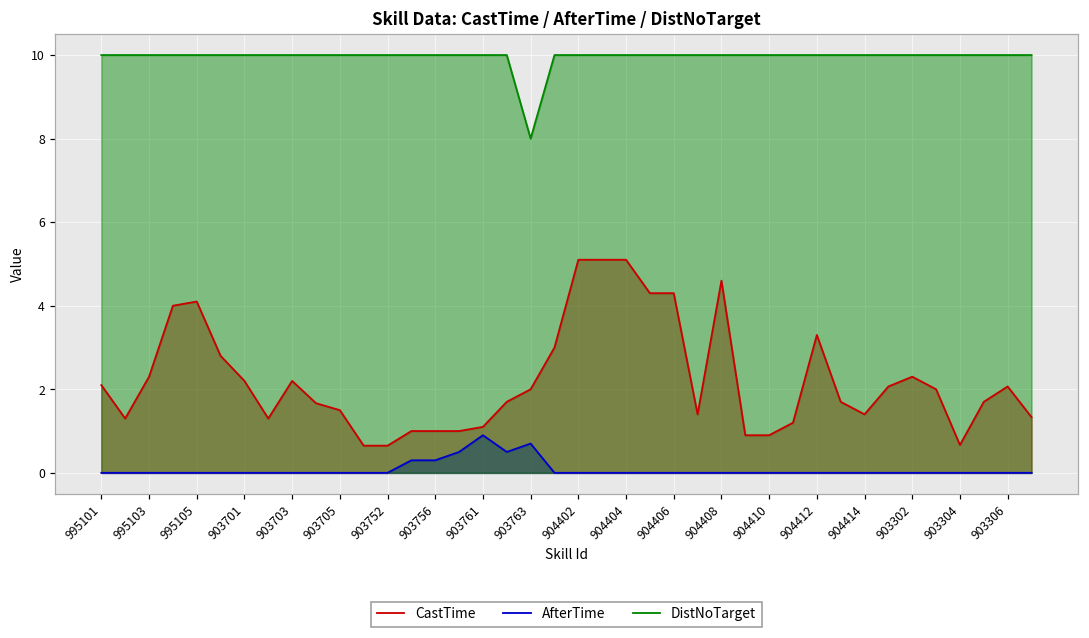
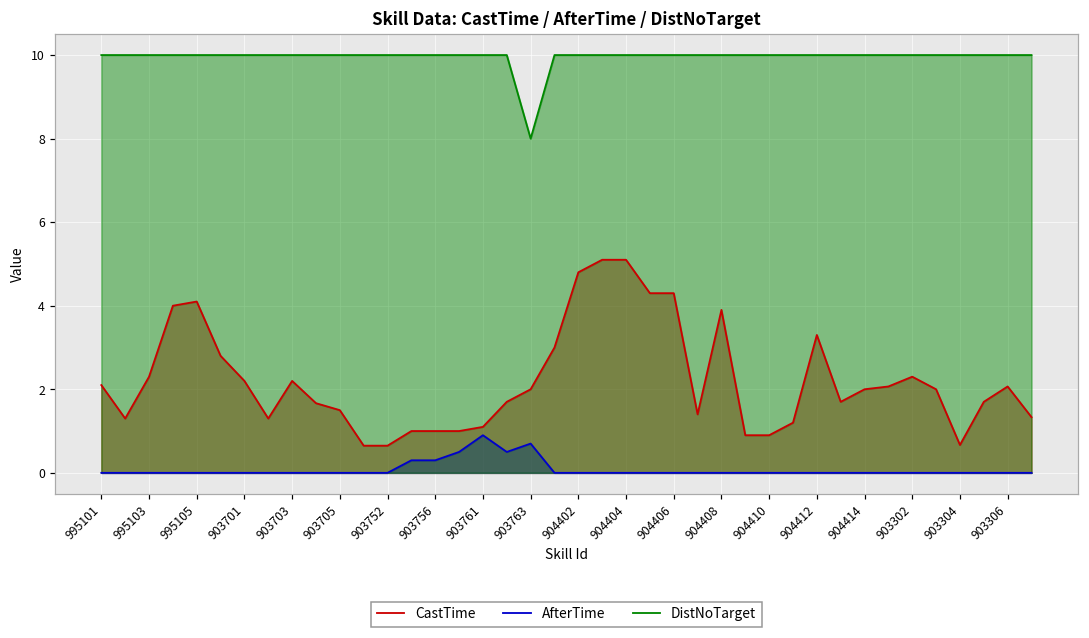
CastTime, 904402: 5.1 -> 4.8
CastTime, 904408: 4.6 -> 3.9
CastTime, 904414: 1.4 -> 2.0
